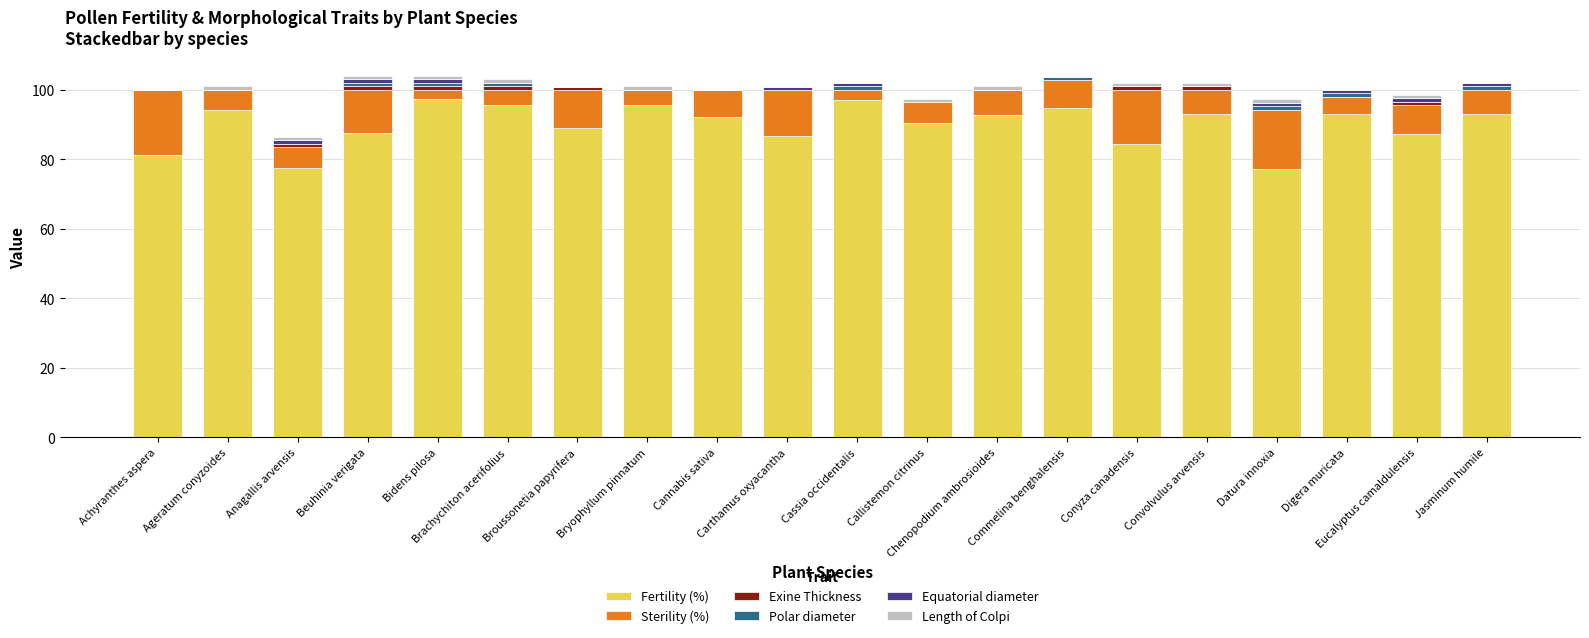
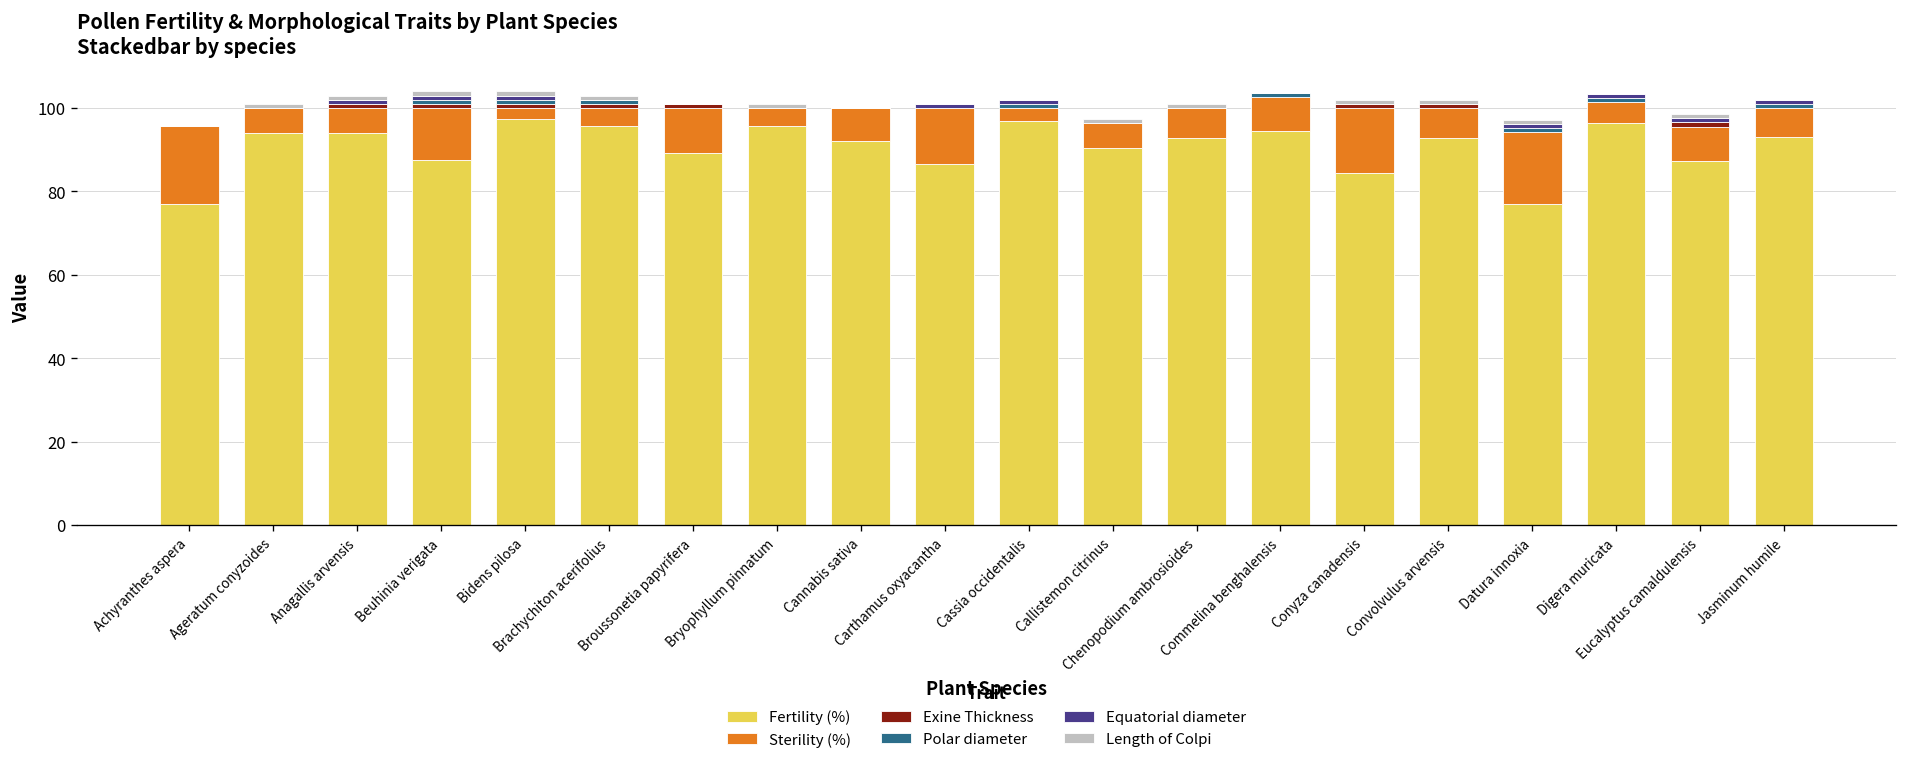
Fertility (%), Achyranthes aspera: 81 -> 77
Fertility (%), Anagallis arvensis: 78 -> 94
Fertility (%), Digera muricata: 93 -> 96
